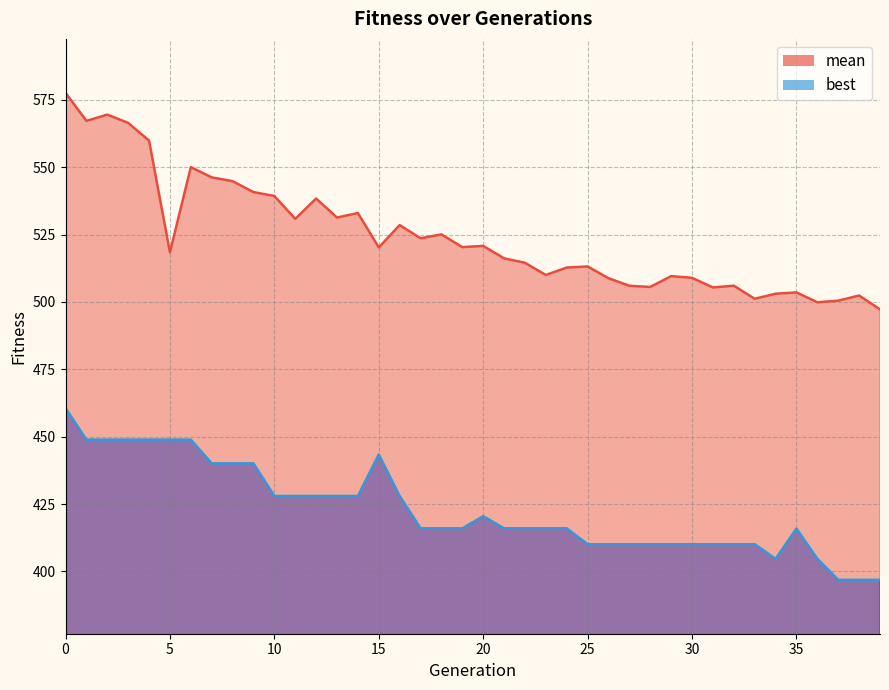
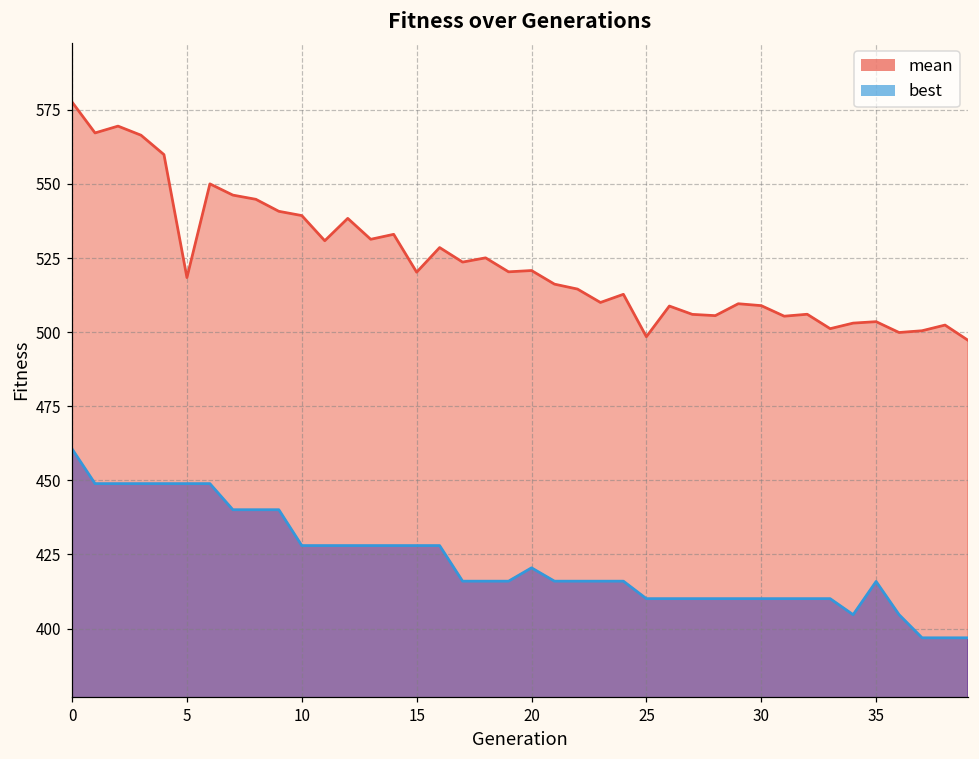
best, 15: 443 -> 428
mean, 25: 513 -> 498
